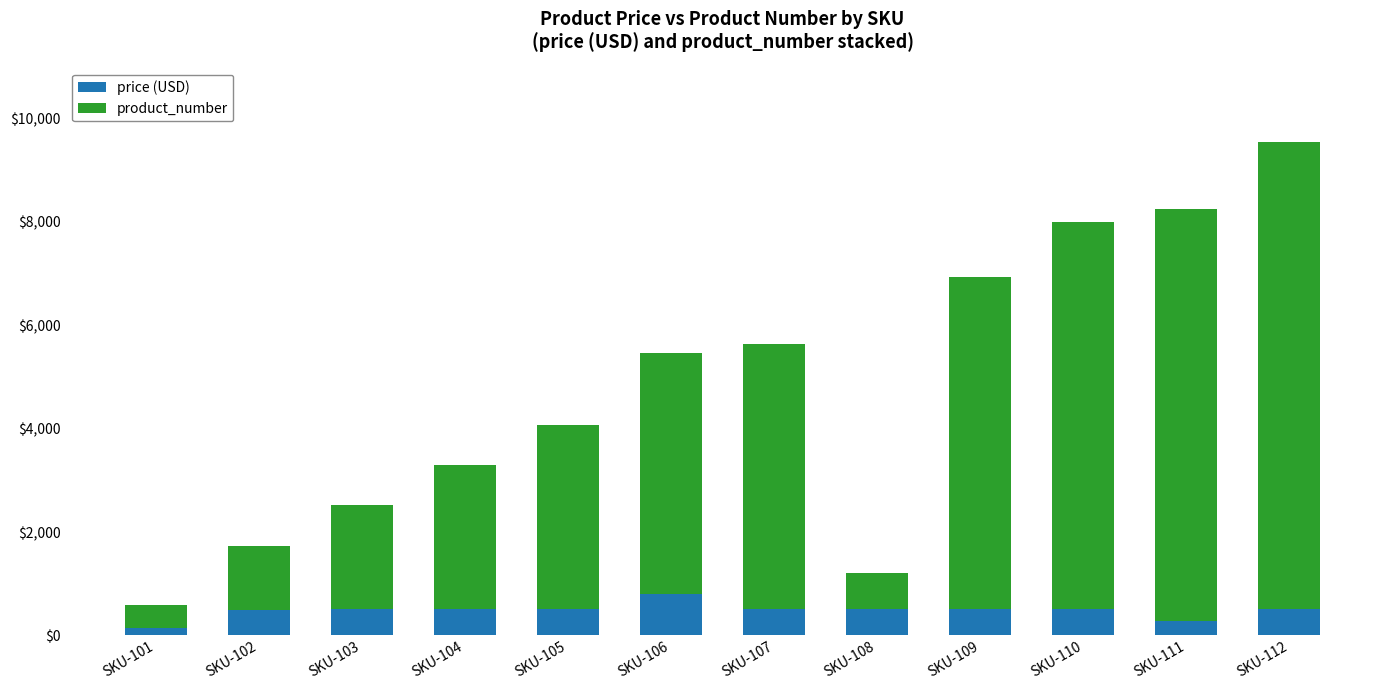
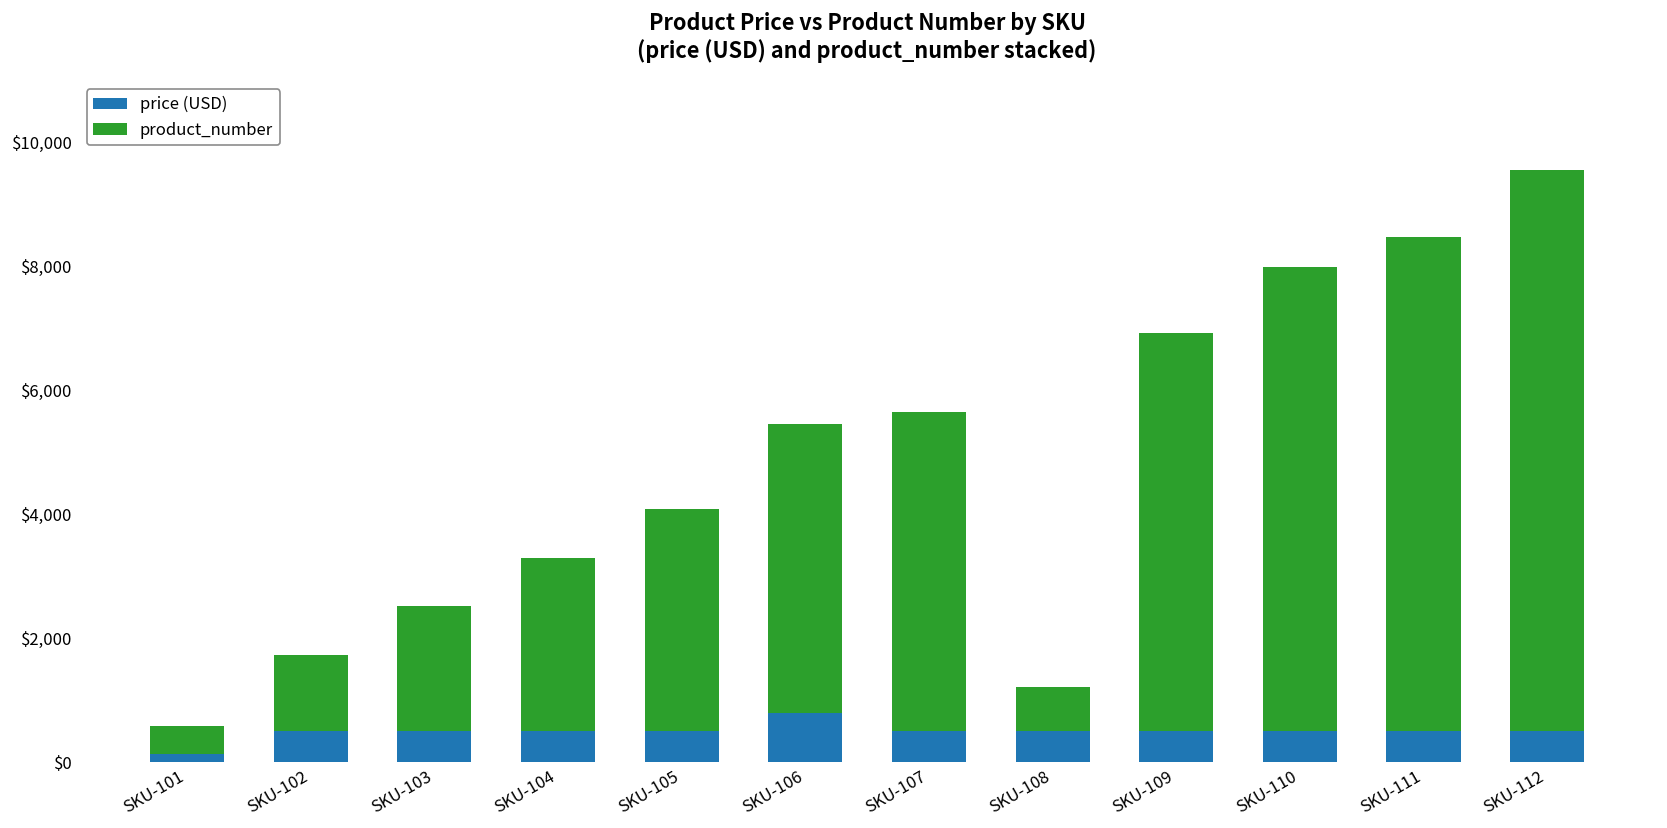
price (USD), SKU-111: $300 -> $500
